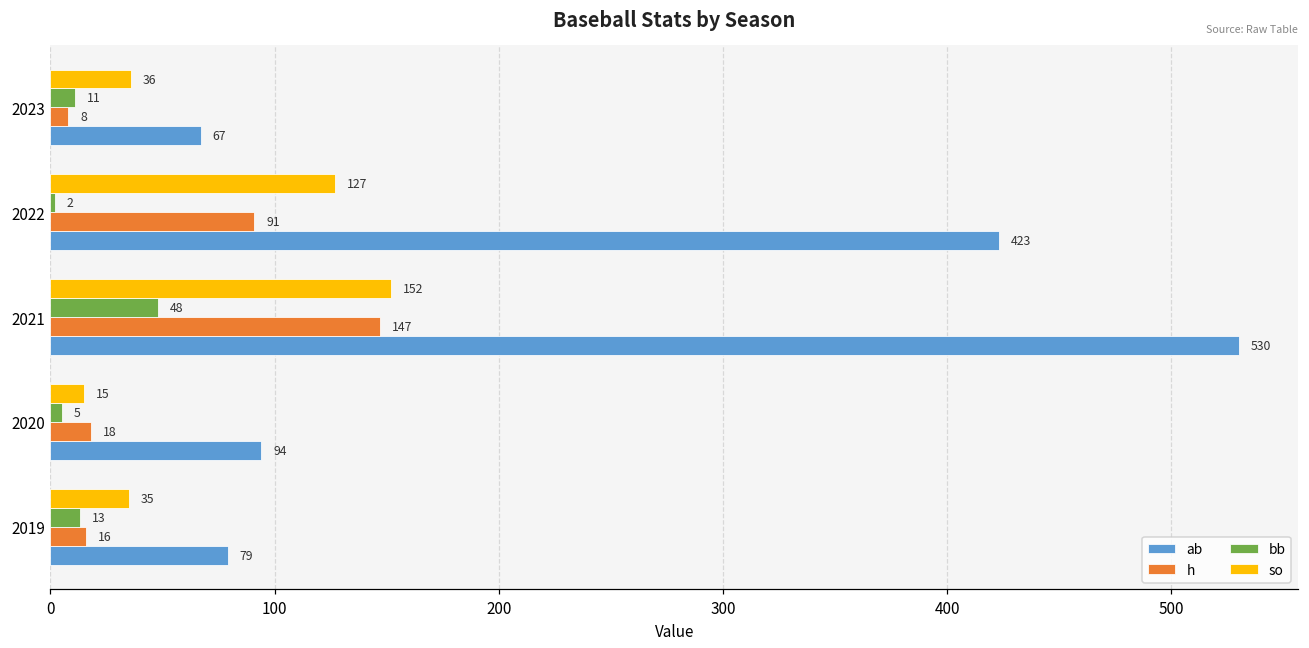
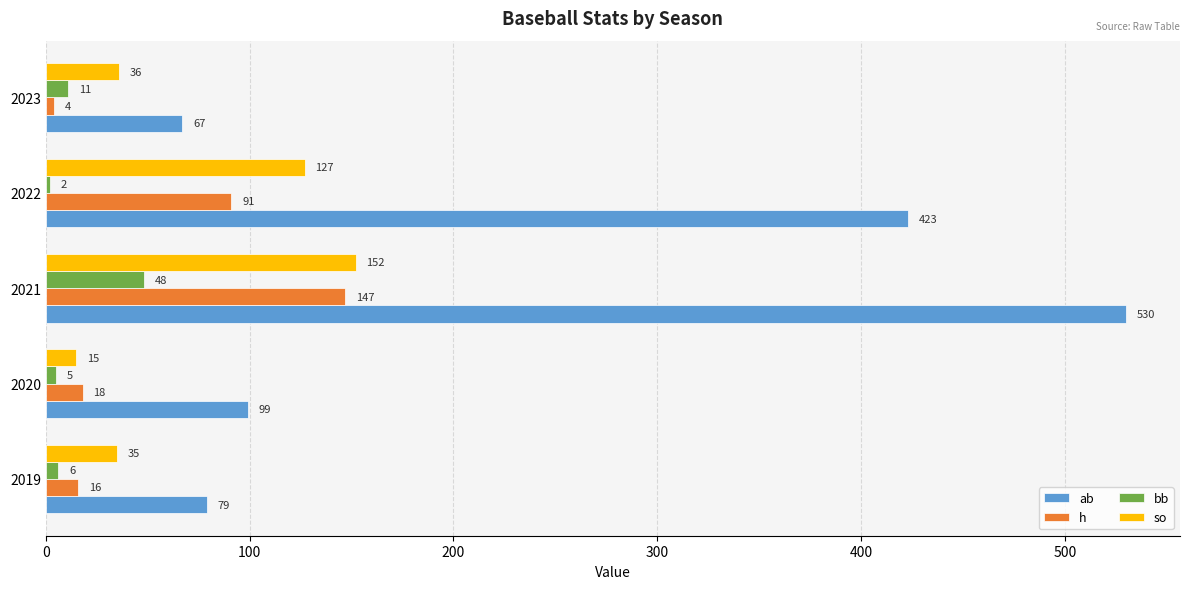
h, 2023: 8 -> 4
ab, 2020: 94 -> 99
bb, 2019: 13 -> 6
